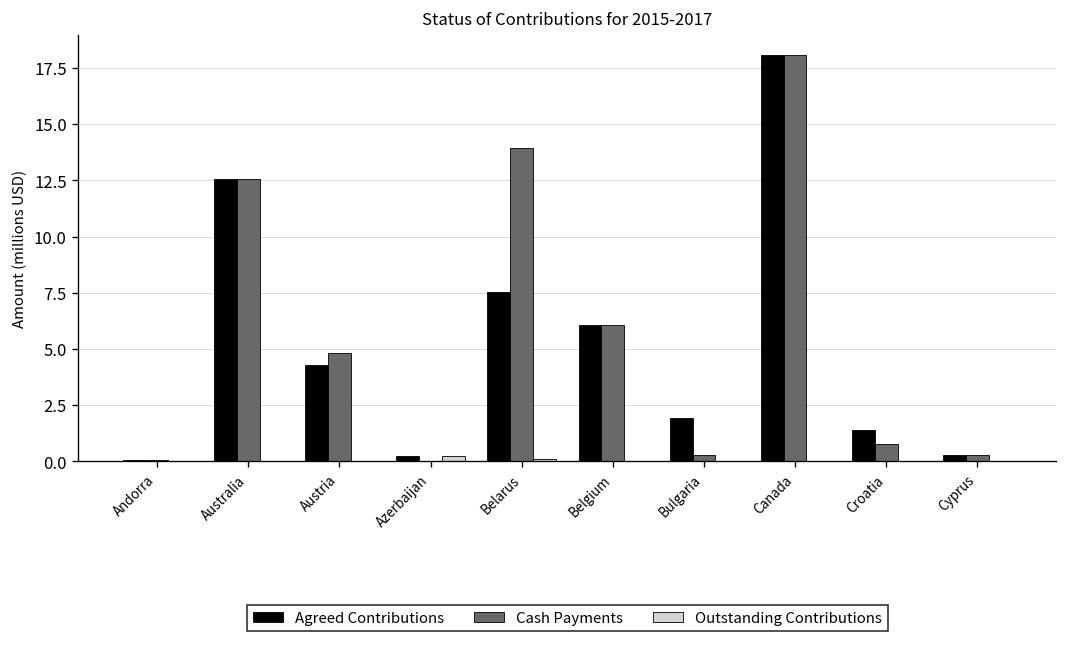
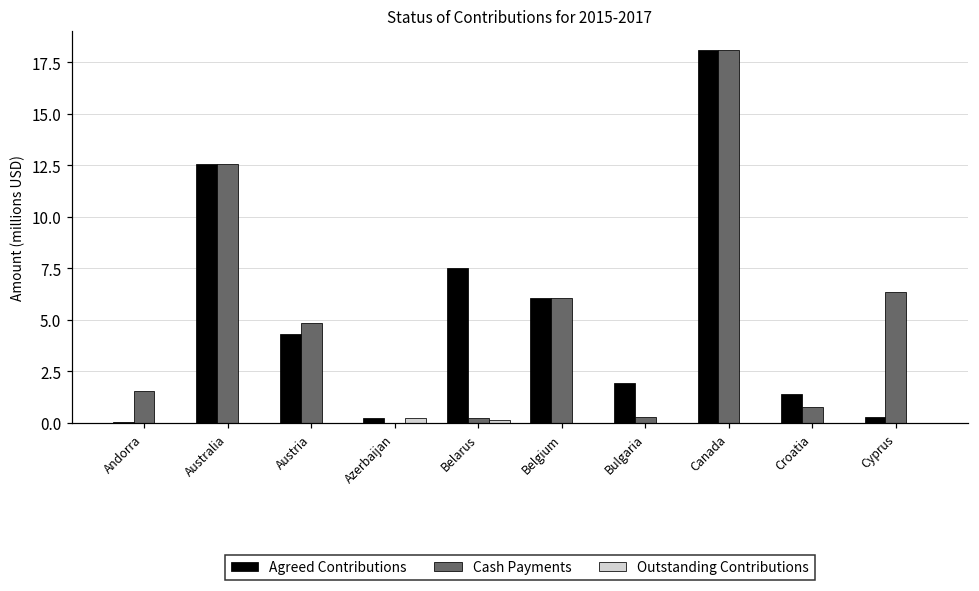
Cash Payments, Andorra: 0.0 -> 1.5
Cash Payments, Belarus: 13.9 -> 0.2
Cash Payments, Cyprus: 0.3 -> 6.3
